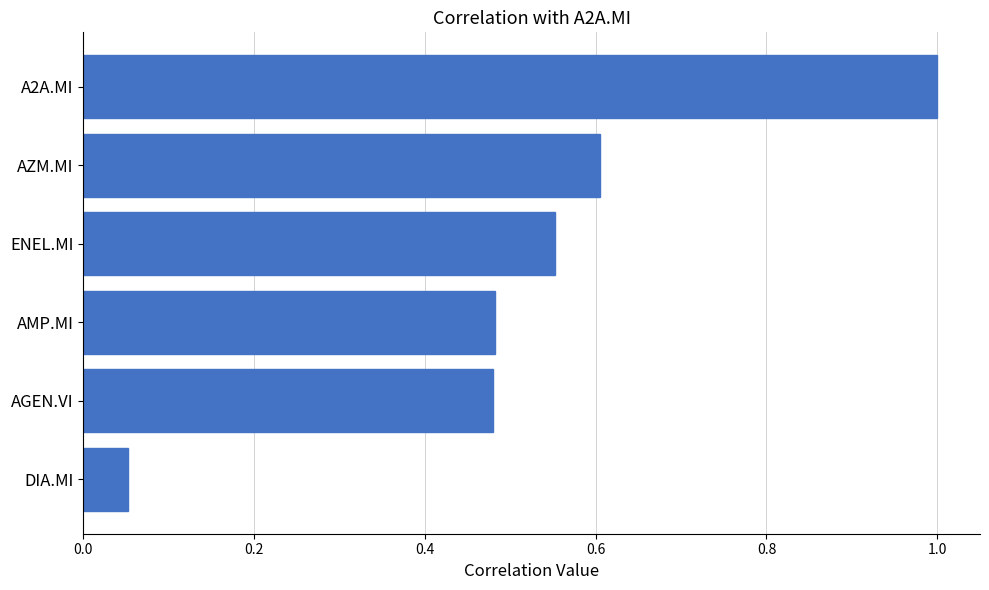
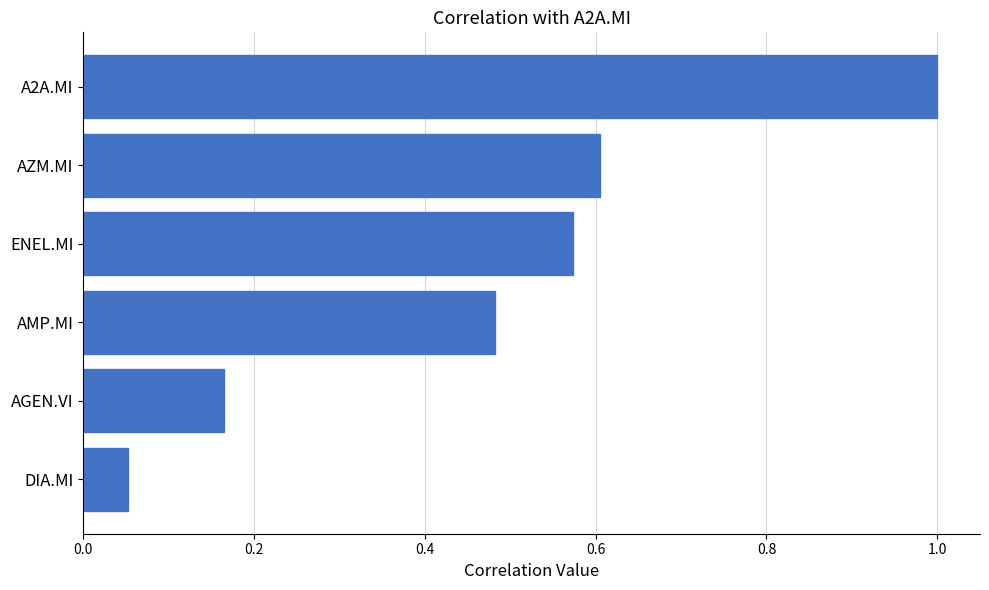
ENEL.MI: 0.55 -> 0.57
AGEN.VI: 0.48 -> 0.16
